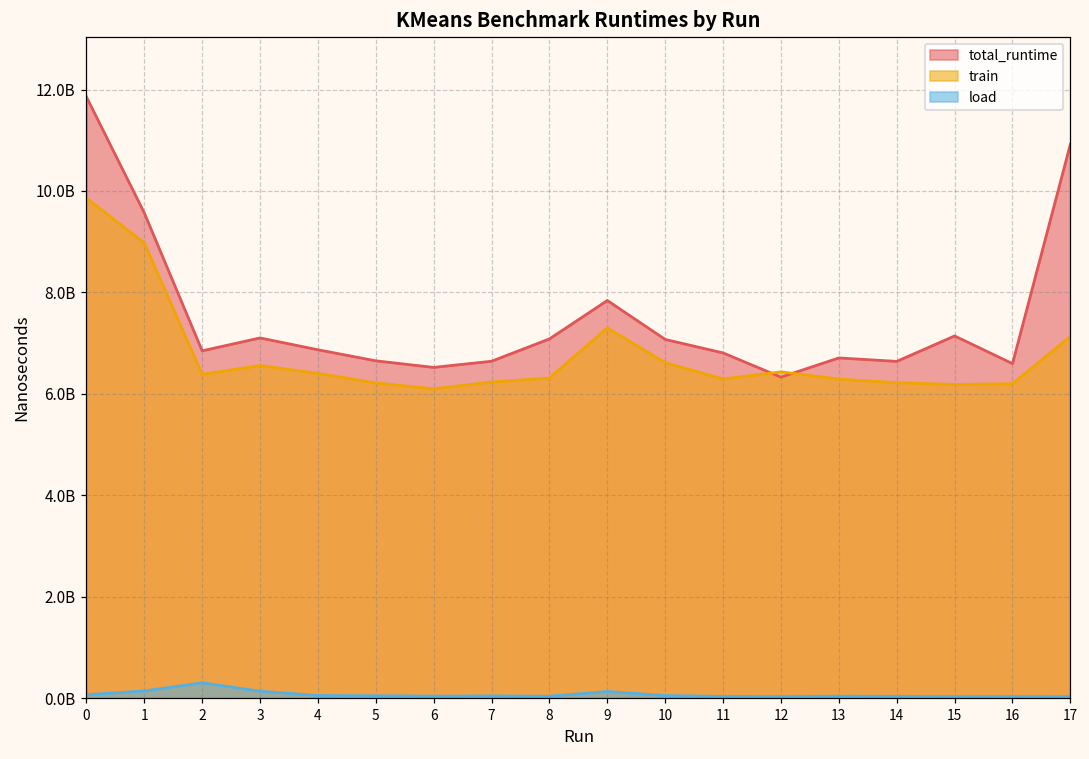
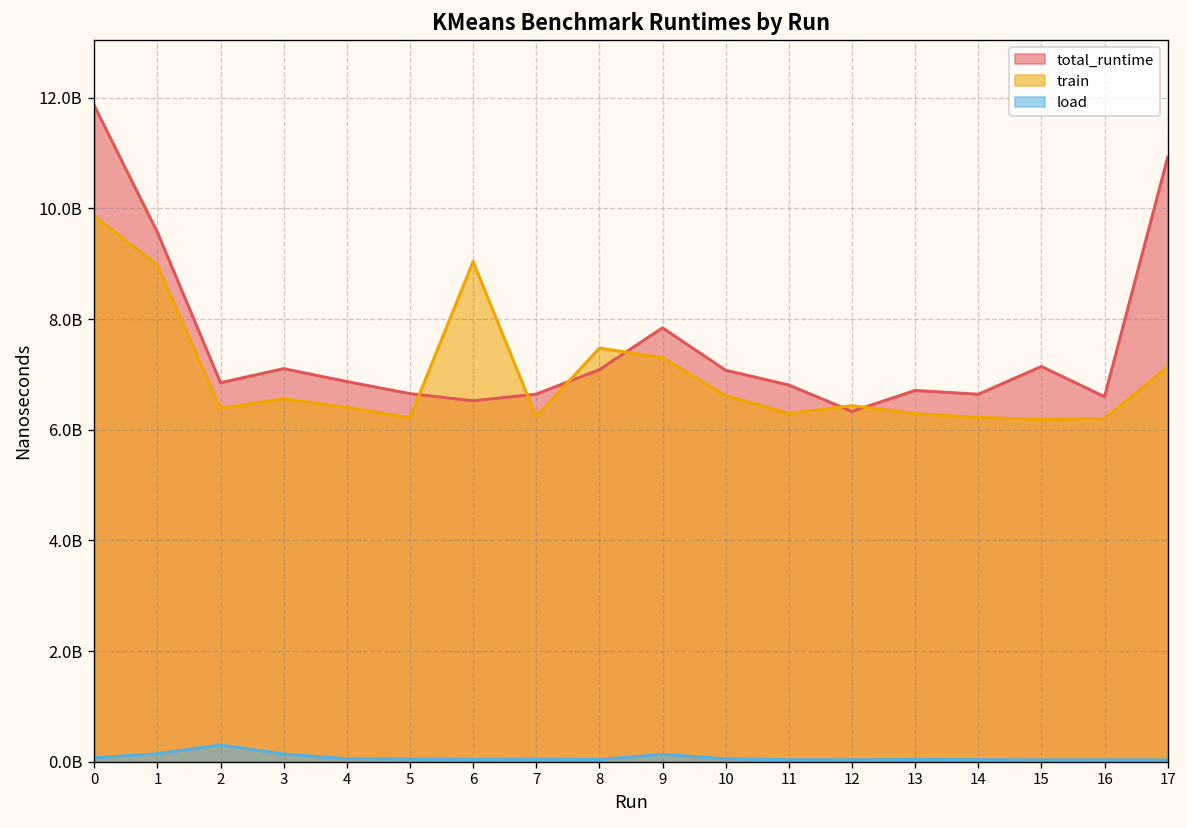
train, 6: 6100000000 -> 9000000000
train, 8: 6300000000 -> 7500000000
